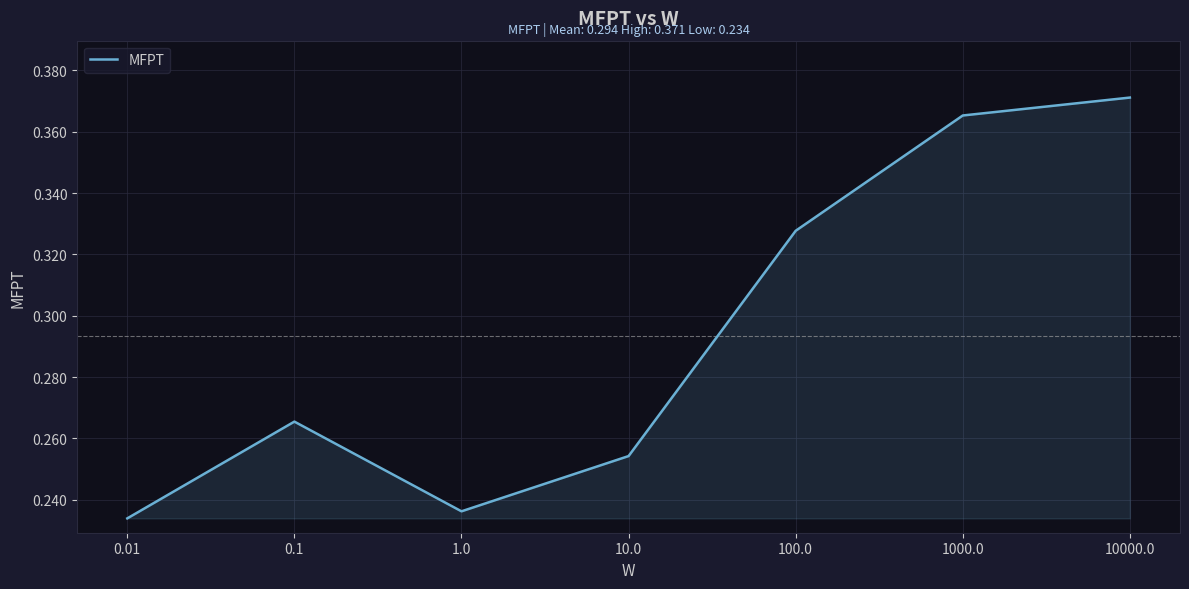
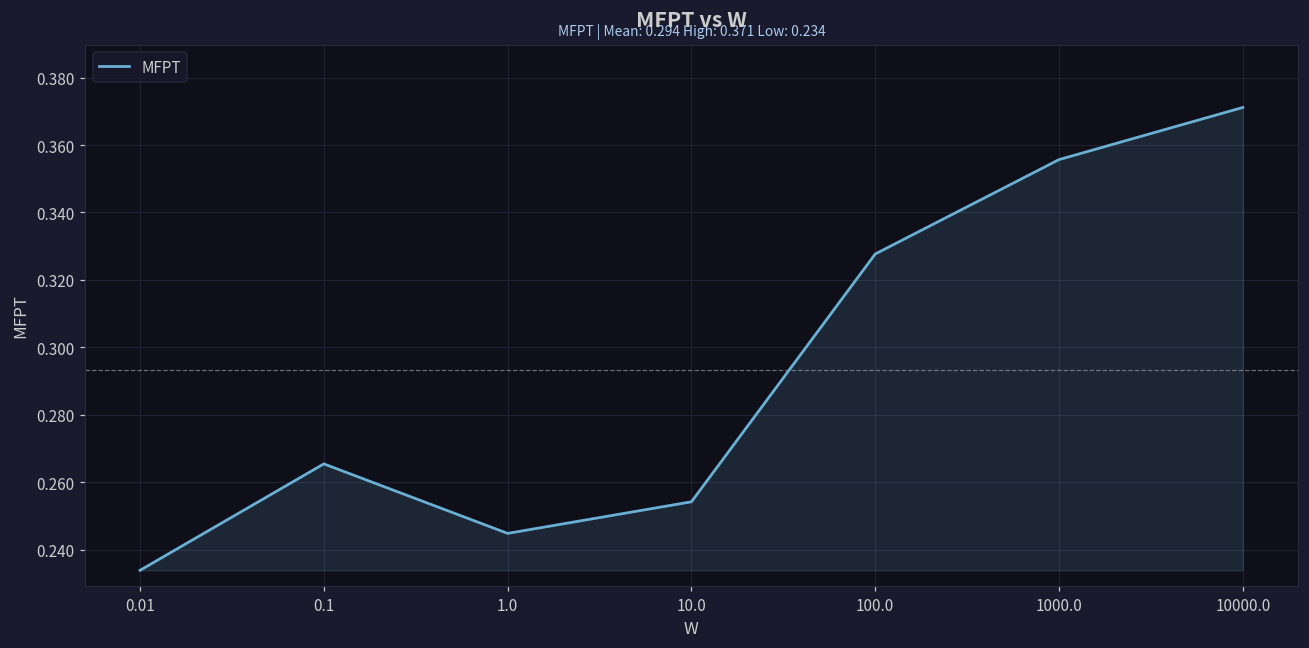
1.0: 0.236 -> 0.245
1000.0: 0.365 -> 0.356
